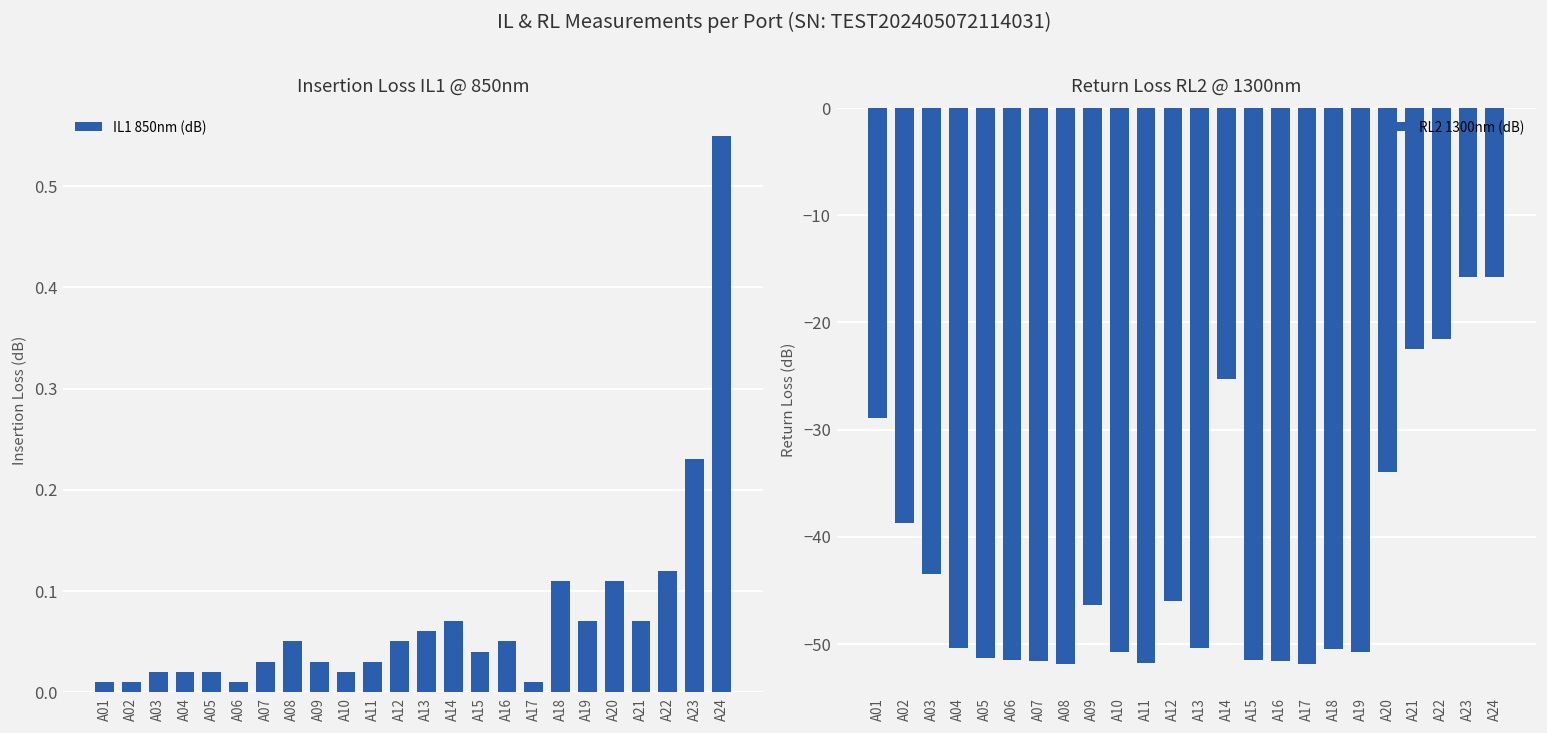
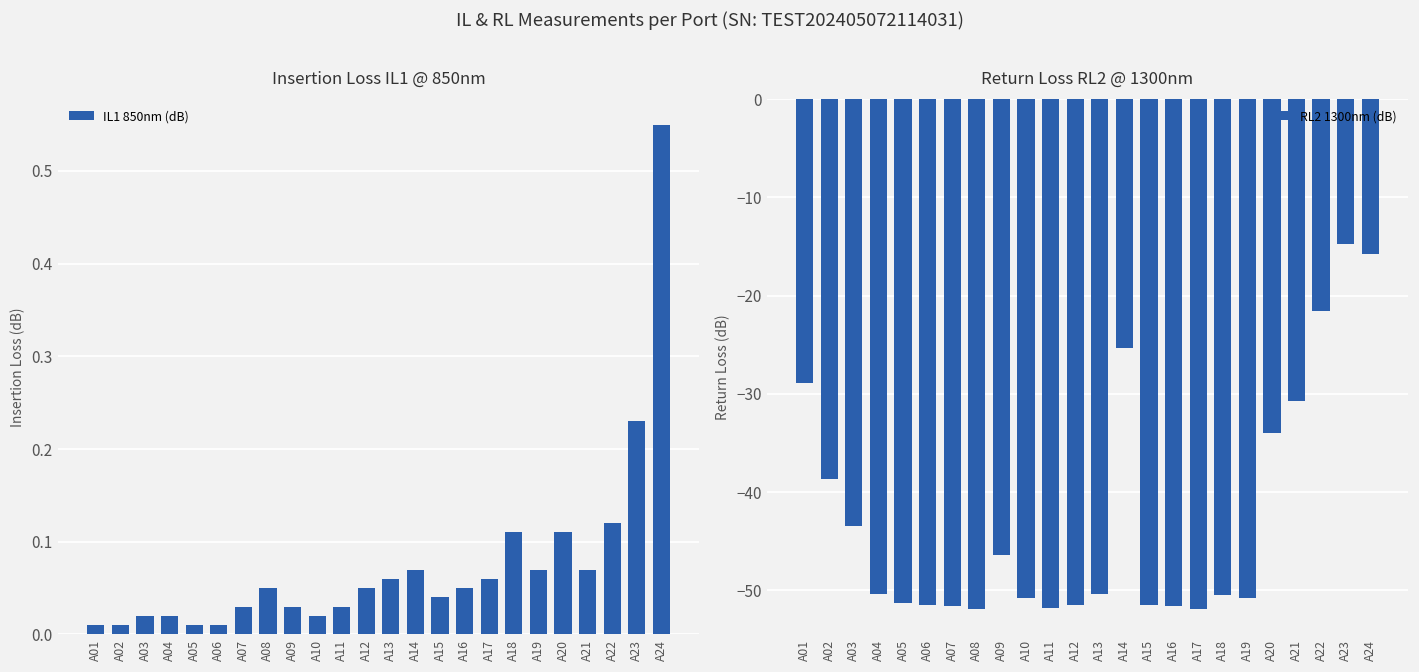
Insertion Loss IL1 @ 850nm, A05: 0.02 -> 0.01
Insertion Loss IL1 @ 850nm, A17: 0.01 -> 0.06
Return Loss RL2 @ 1300nm, A12: -46 -> -52
Return Loss RL2 @ 1300nm, A21: -23 -> -31
Return Loss RL2 @ 1300nm, A23: -16 -> -15
